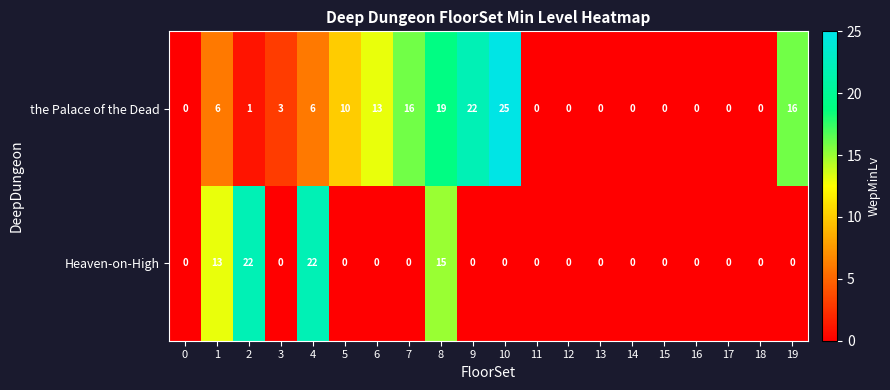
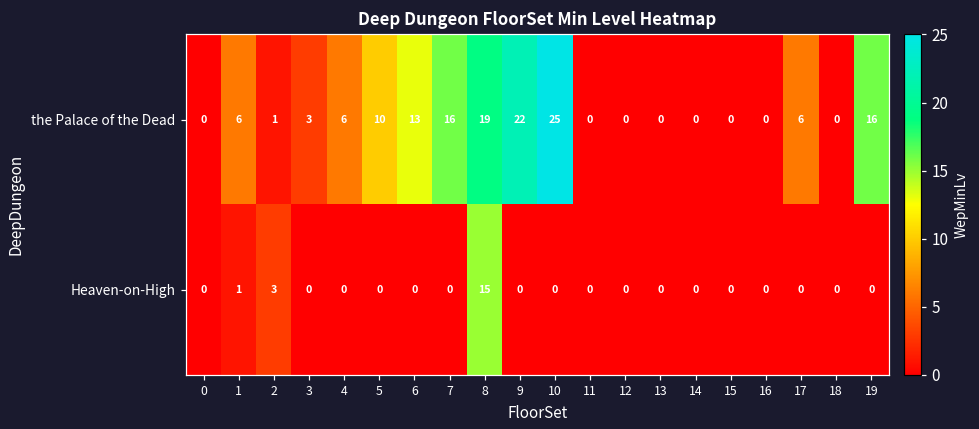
the Palace of the Dead, 17: 0 -> 6
Heaven-on-High, 1: 13 -> 1
Heaven-on-High, 2: 22 -> 3
Heaven-on-High, 4: 22 -> 0
